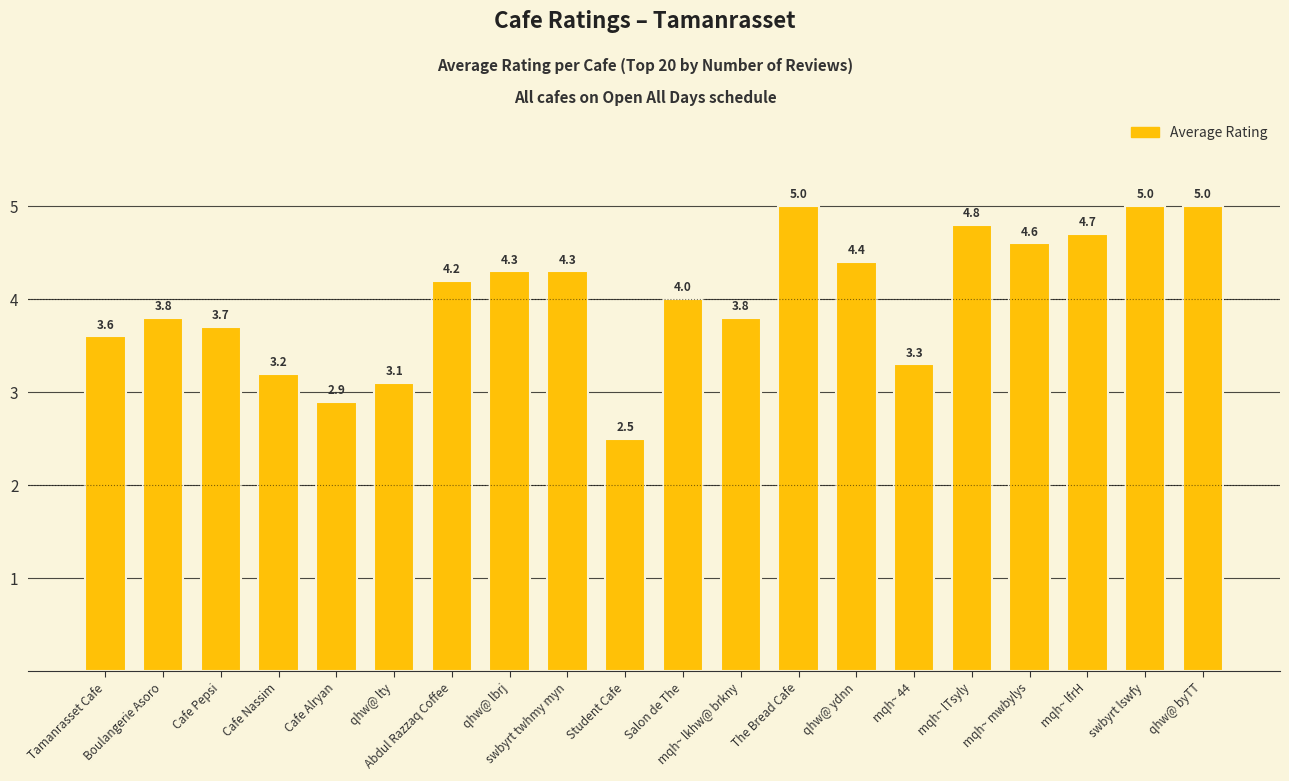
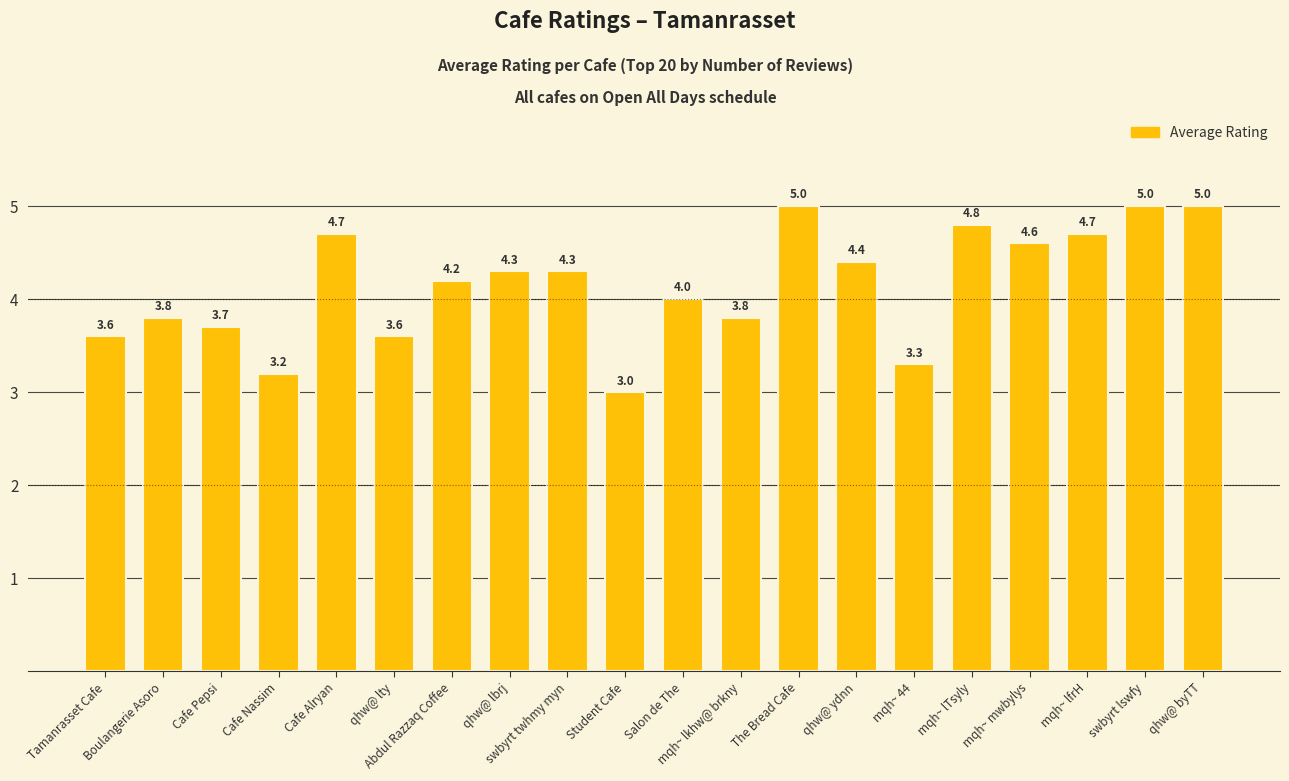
Cafe Alryan: 2.9 -> 4.7
qhw@ lty: 3.1 -> 3.6
Student Cafe: 2.5 -> 3.0
